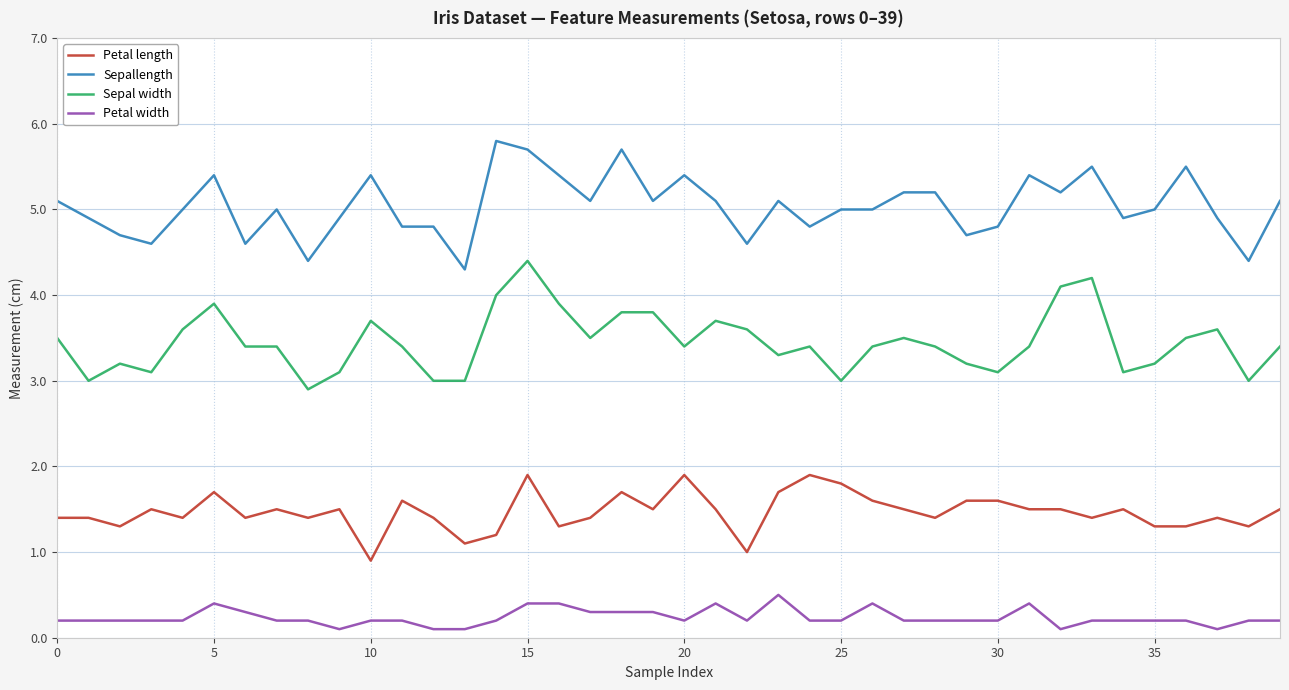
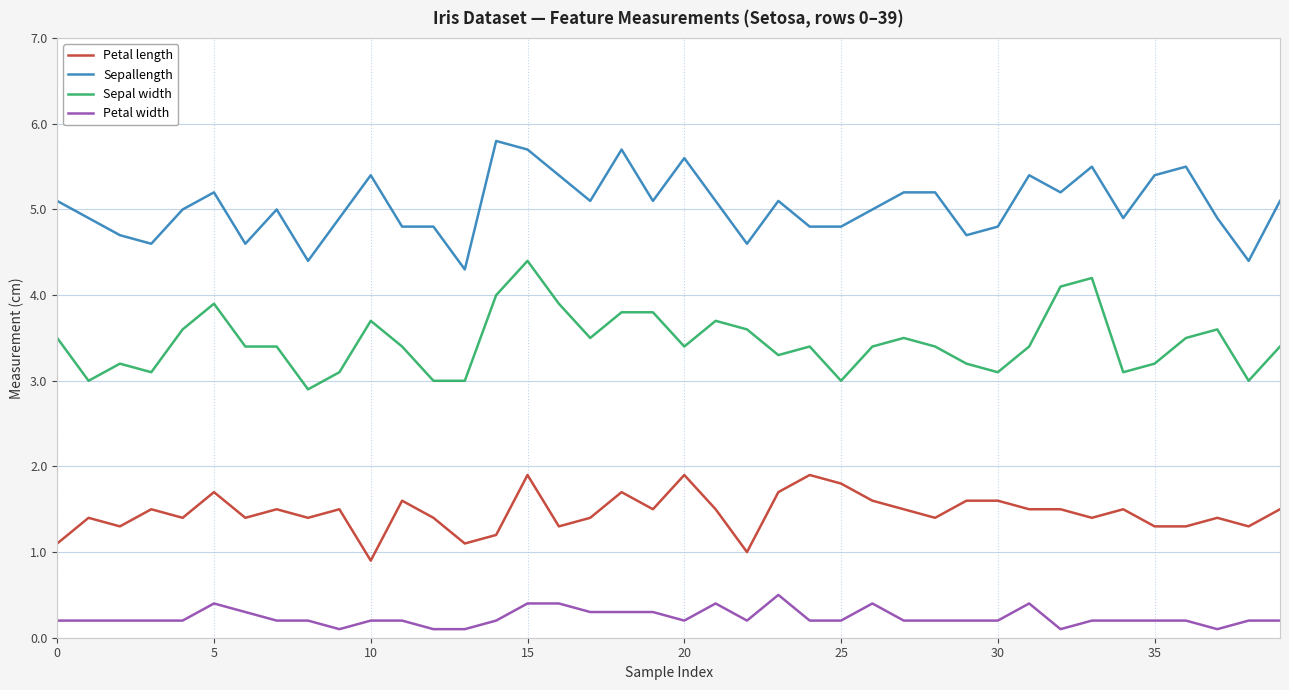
Petal length, 0: 1.4 -> 1.1
Sepallength, 5: 5.4 -> 5.2
Sepallength, 20: 5.4 -> 5.6
Sepallength, 25: 5.0 -> 4.8
Sepallength, 35: 5.0 -> 5.4
